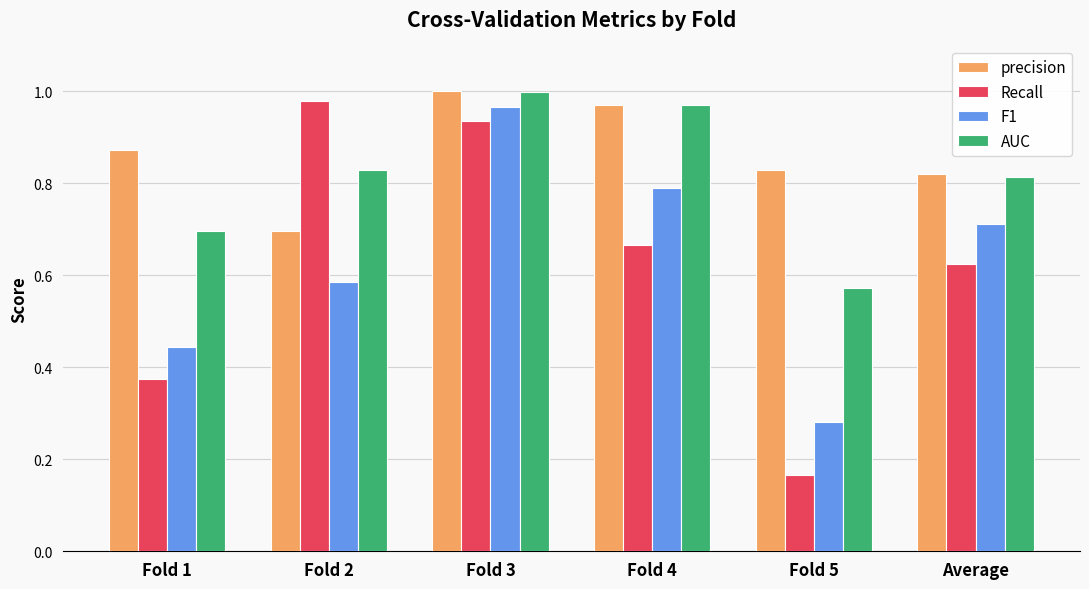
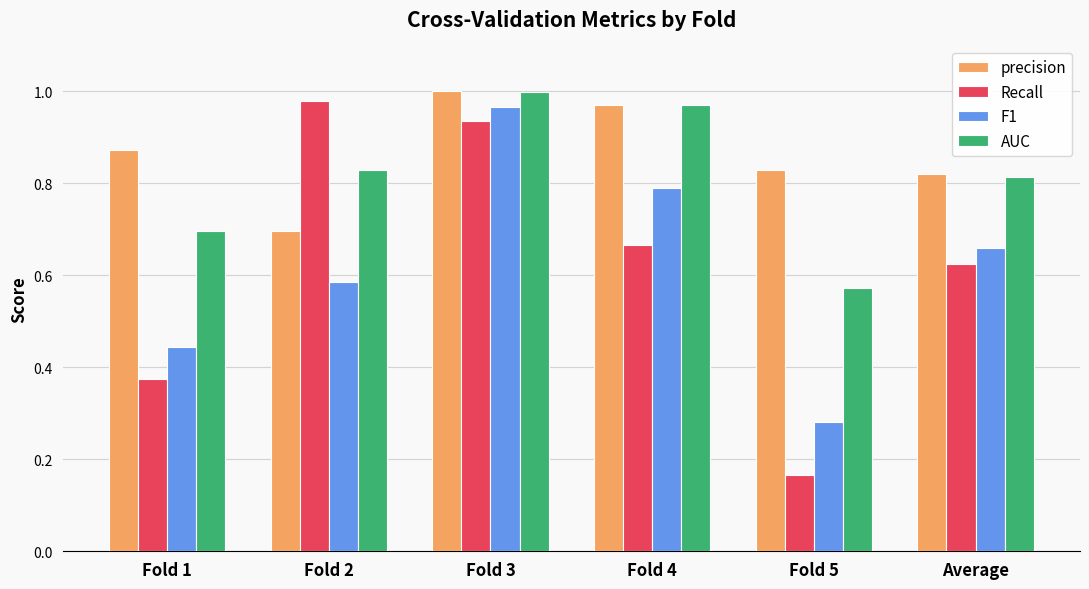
F1, Average: 0.71 -> 0.66
